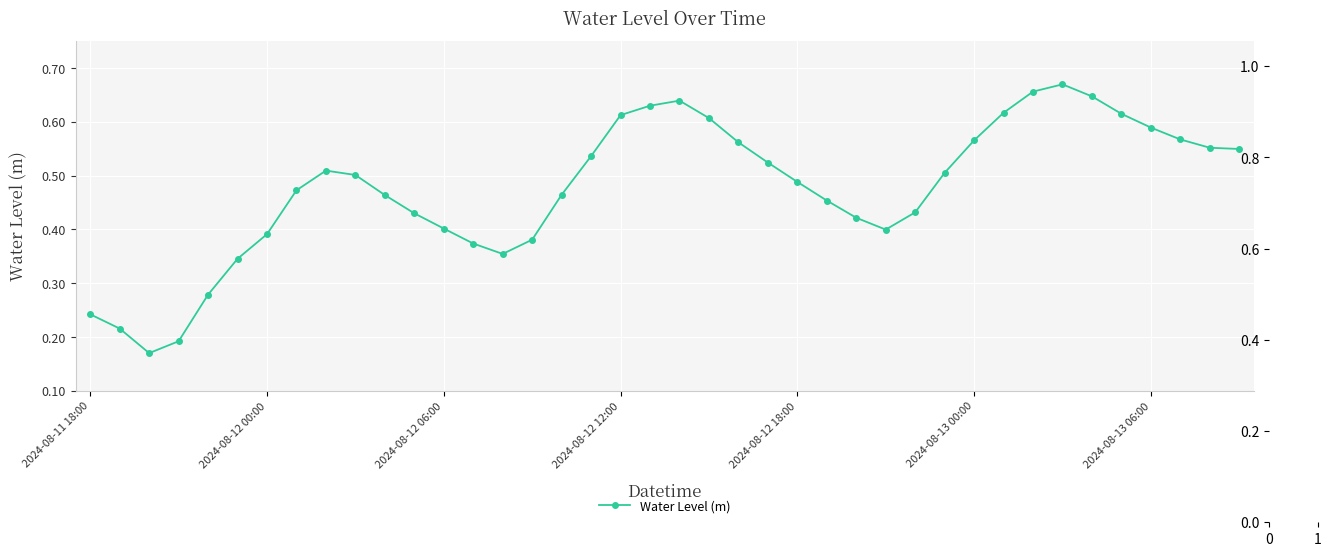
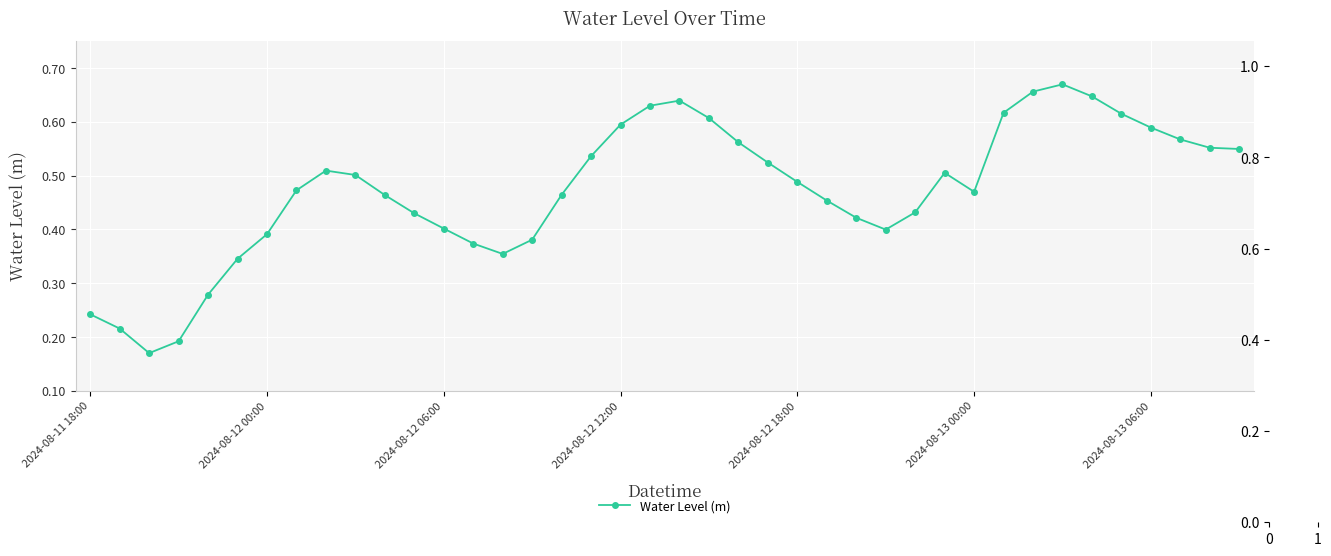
2024-08-12 12:00: 0.61 -> 0.59
2024-08-13 00:00: 0.57 -> 0.47
